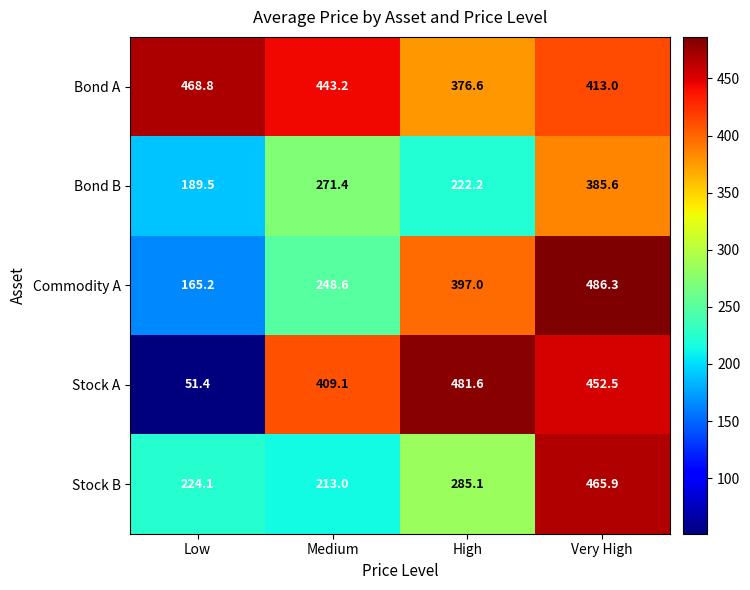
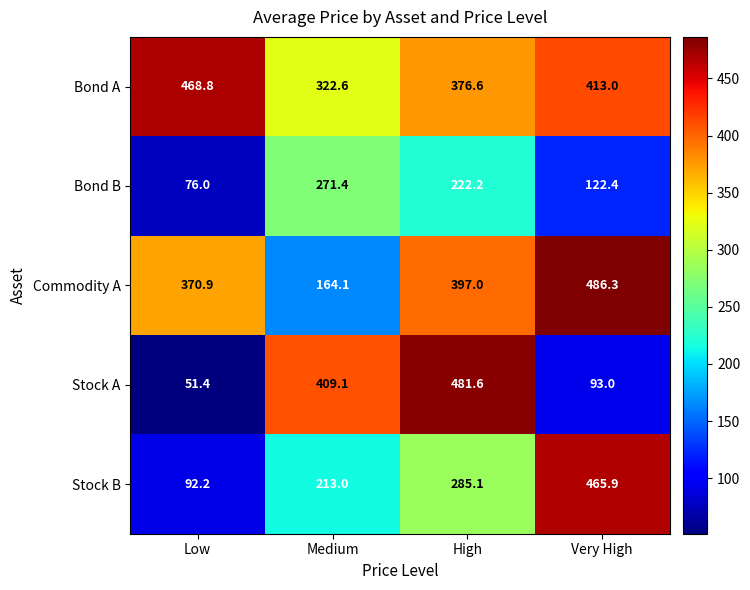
Bond A, Medium: 443.2 -> 322.6
Bond B, Low: 189.5 -> 76.0
Bond B, Very High: 385.6 -> 122.4
Commodity A, Low: 165.2 -> 370.9
Commodity A, Medium: 248.6 -> 164.1
Stock A, Very High: 452.5 -> 93.0
Stock B, Low: 224.1 -> 92.2
